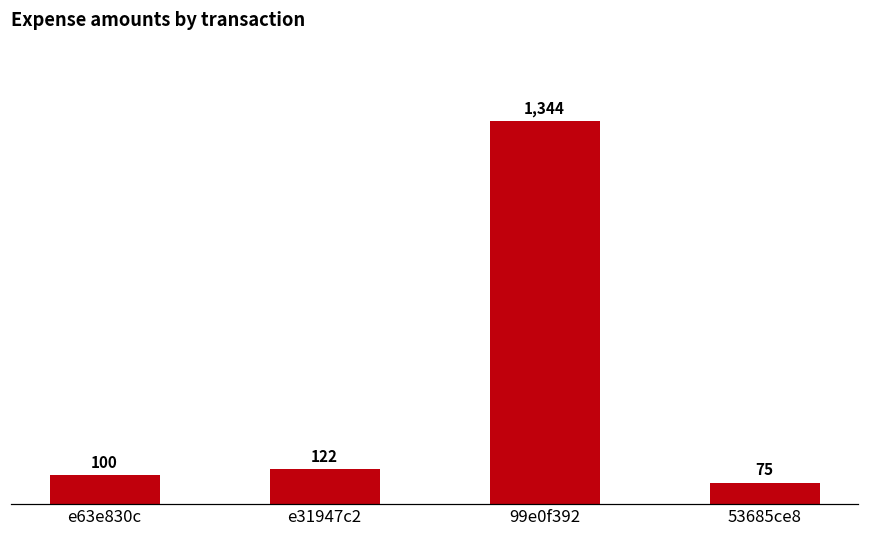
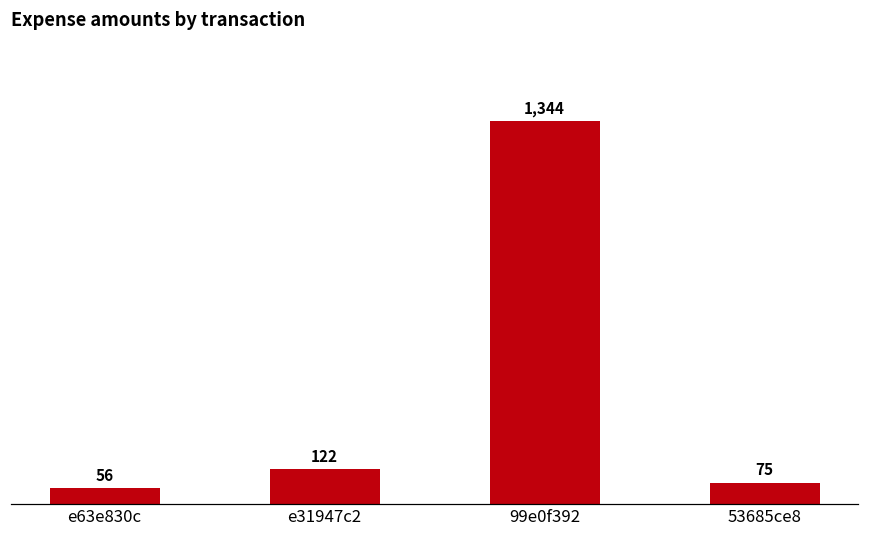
e63e830c: 100 -> 56
